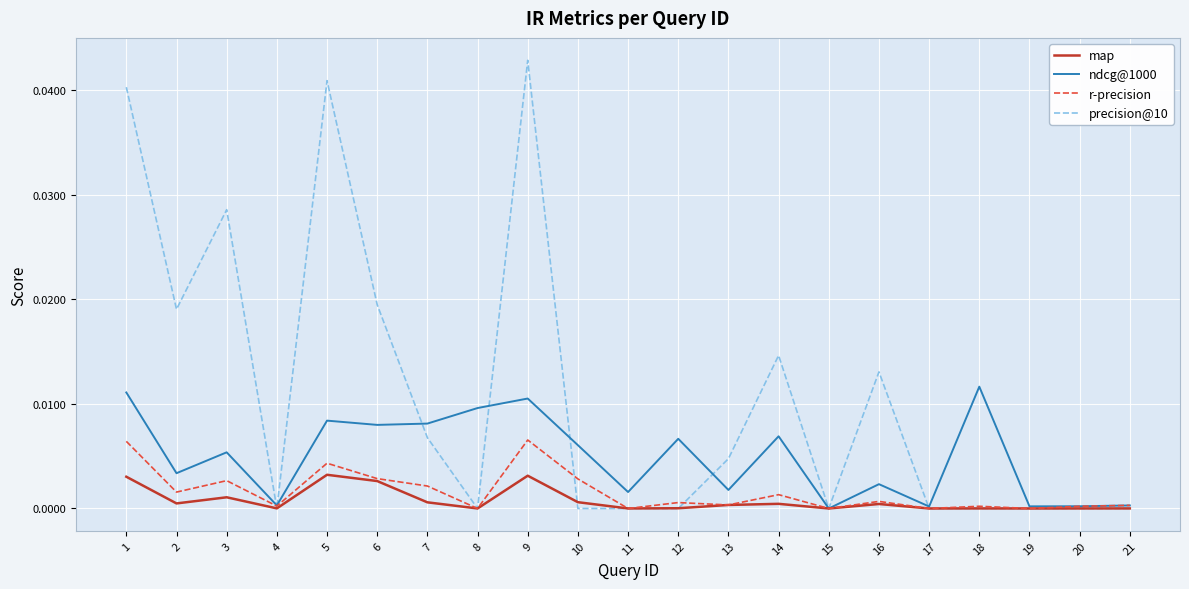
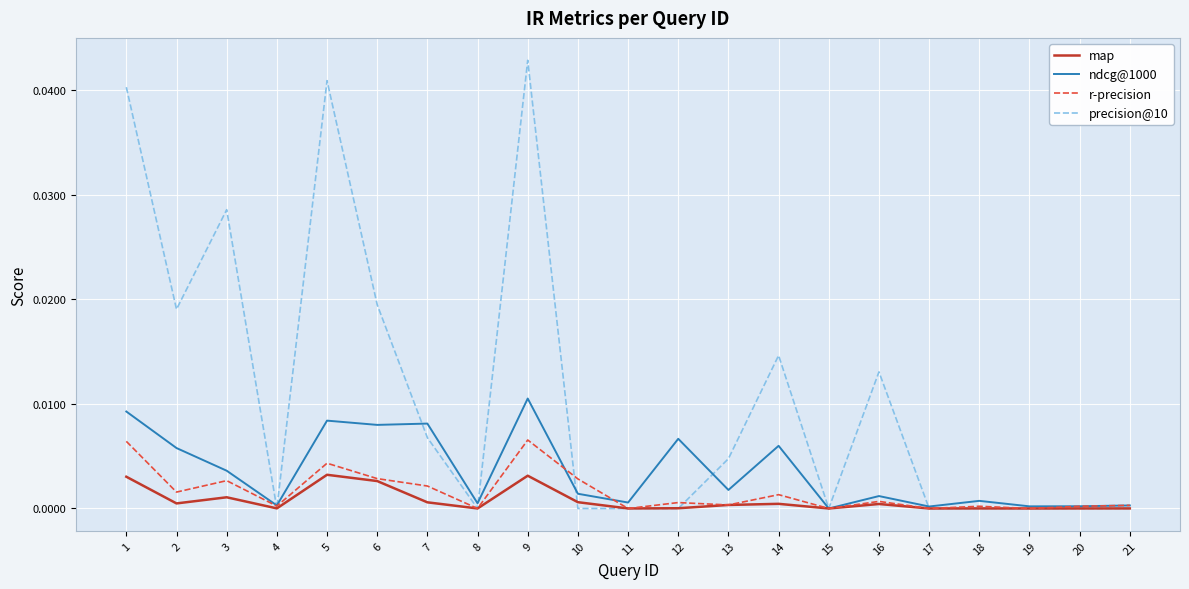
ndcg@1000, 1: 0.0111 -> 0.0093
ndcg@1000, 2: 0.0034 -> 0.0058
ndcg@1000, 3: 0.0054 -> 0.0036
ndcg@1000, 8: 0.0096 -> 0.0005
ndcg@1000, 10: 0.0061 -> 0.0014
ndcg@1000, 11: 0.0016 -> 0.0006
ndcg@1000, 14: 0.0069 -> 0.0060
ndcg@1000, 16: 0.0023 -> 0.0012
ndcg@1000, 18: 0.0116 -> 0.0007
